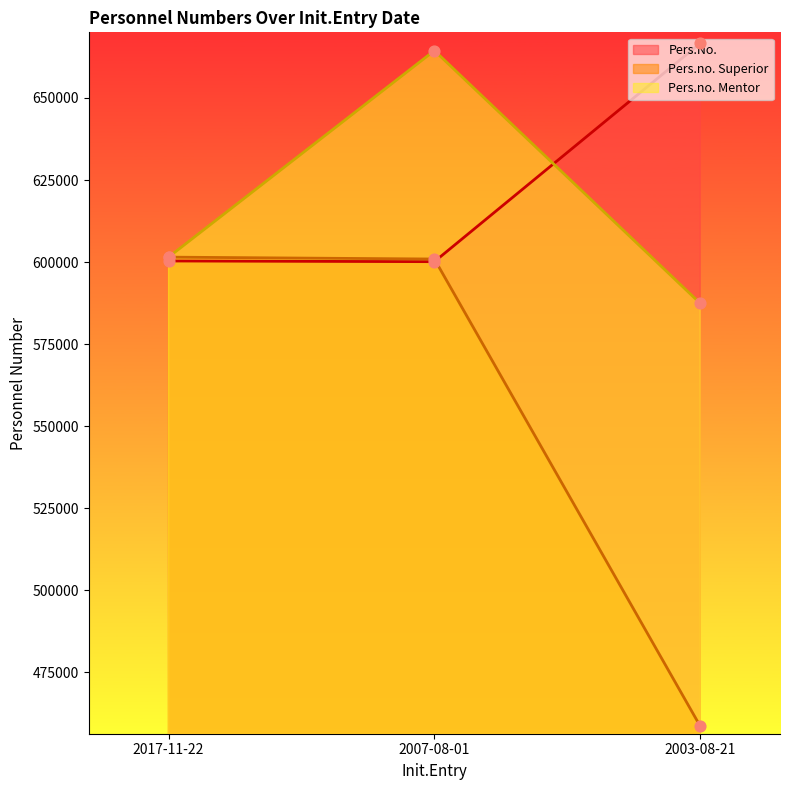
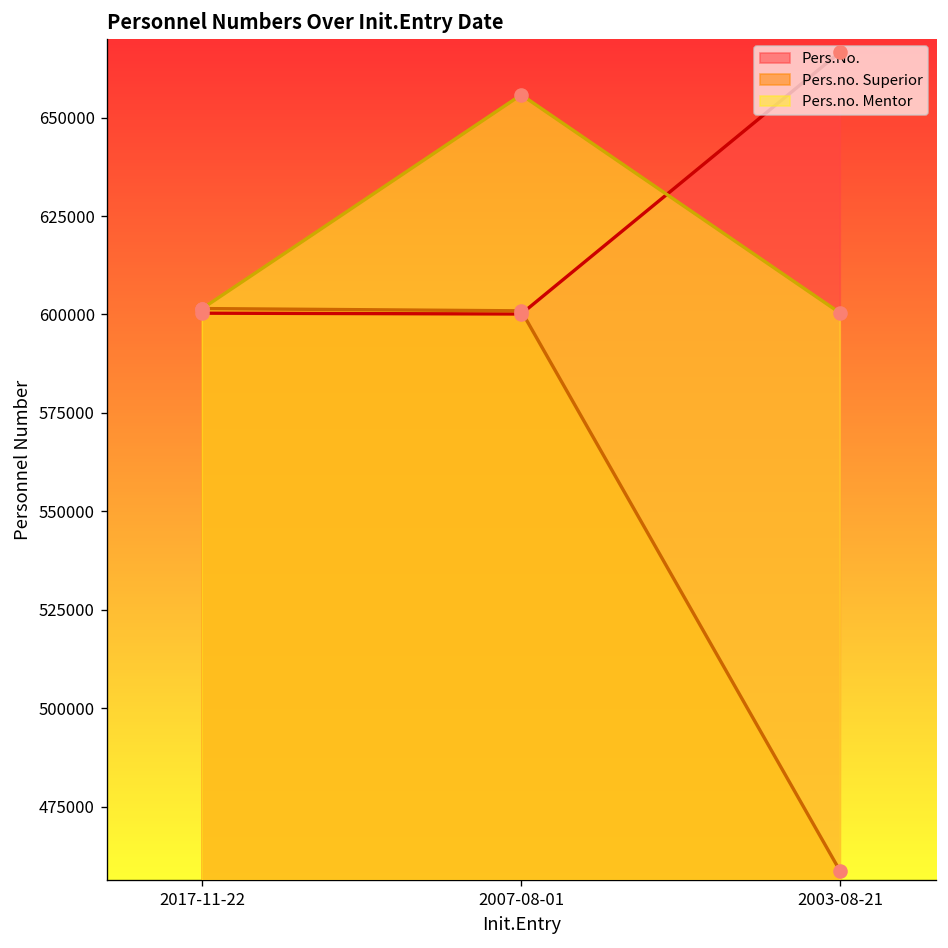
Pers.no. Mentor, 2007-08-01: 664000 -> 656000
Pers.no. Mentor, 2003-08-21: 587000 -> 600000
